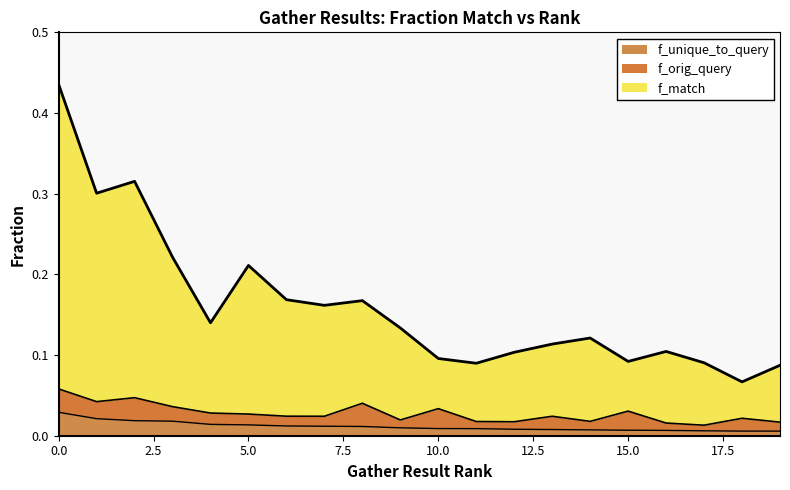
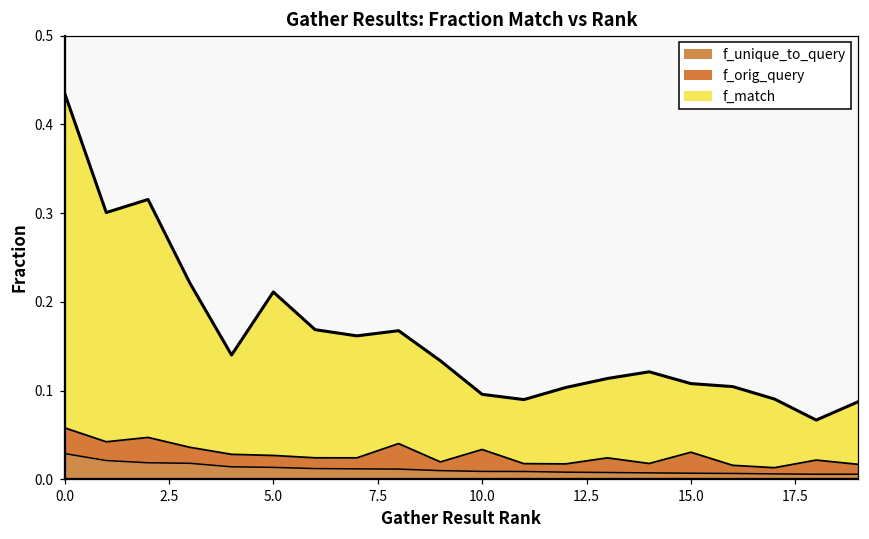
f_match, 15.0: 0.09 -> 0.11
